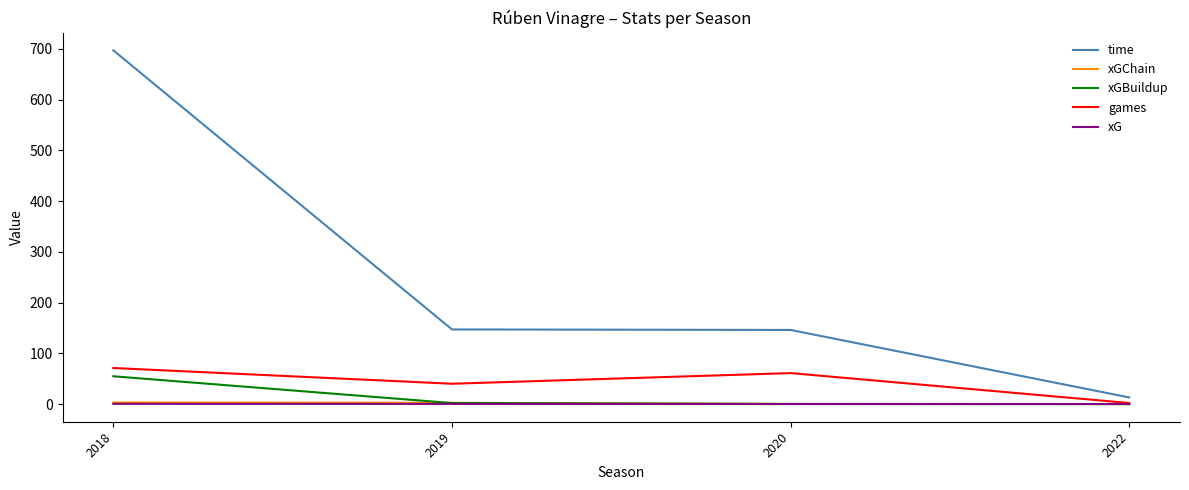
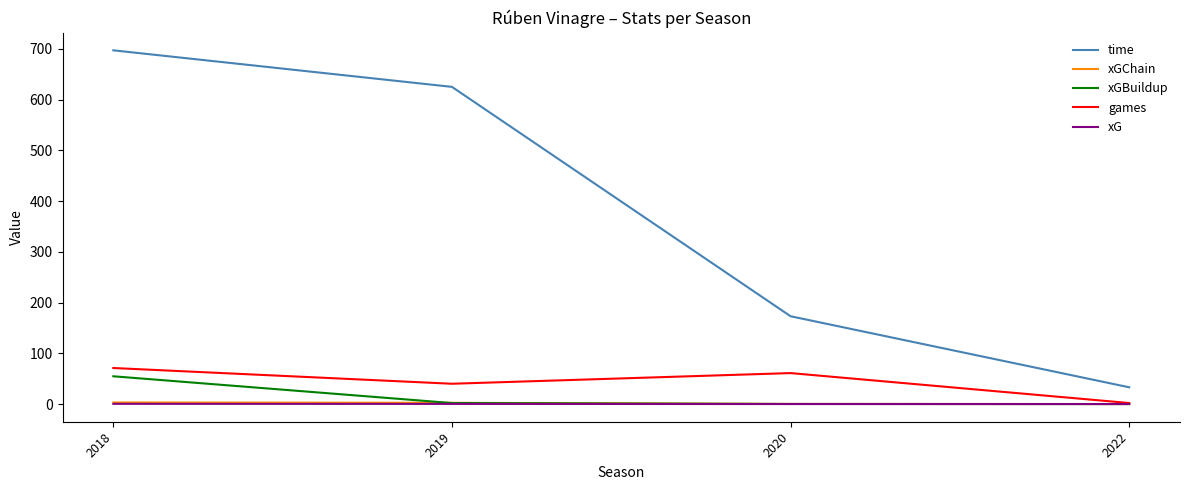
time, 2019: 150 -> 630
time, 2020: 150 -> 170
time, 2022: 10 -> 30
